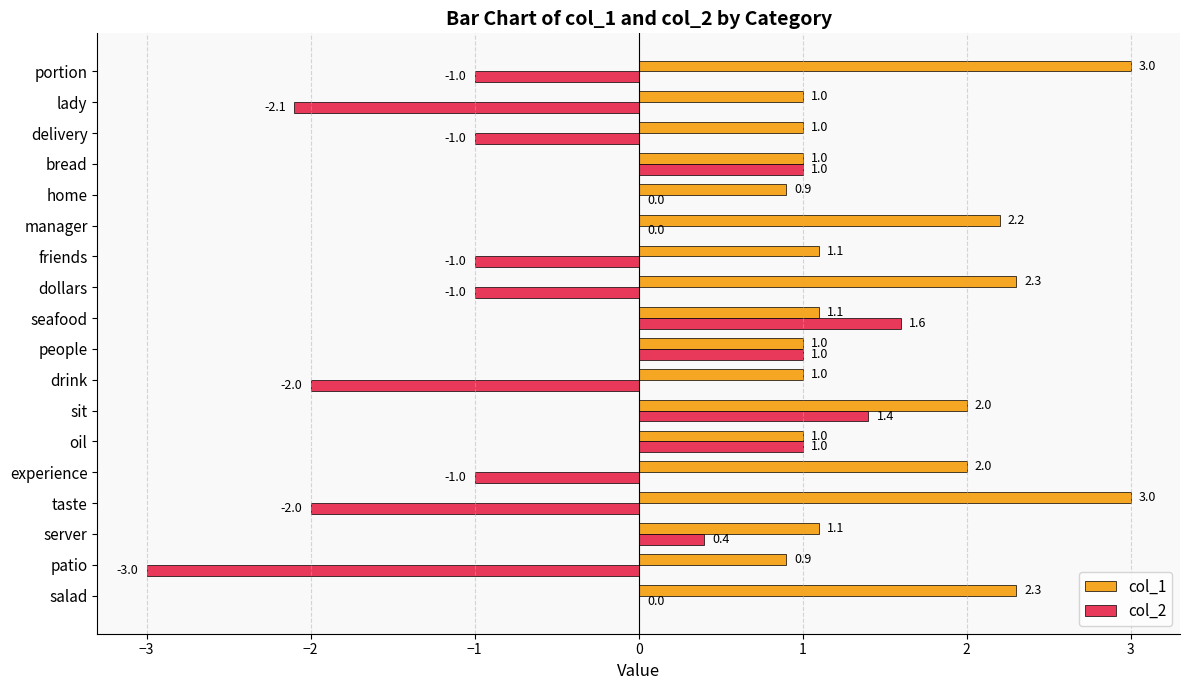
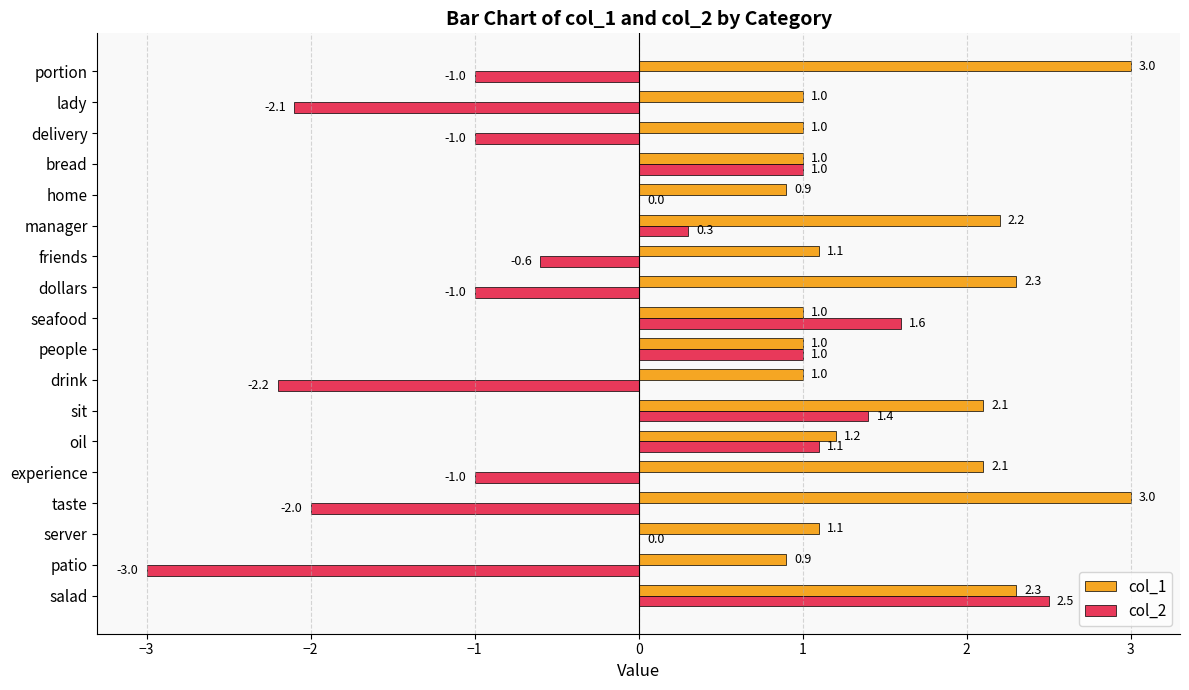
col_2, manager: 0.0 -> 0.3
col_2, friends: -1.0 -> -0.6
col_1, seafood: 1.1 -> 1.0
col_2, drink: -2.0 -> -2.2
col_1, sit: 2.0 -> 2.1
col_1, oil: 1.0 -> 1.2
col_2, oil: 1.0 -> 1.1
col_1, experience: 2.0 -> 2.1
col_2, server: 0.4 -> 0.0
col_2, salad: 0.0 -> 2.5
